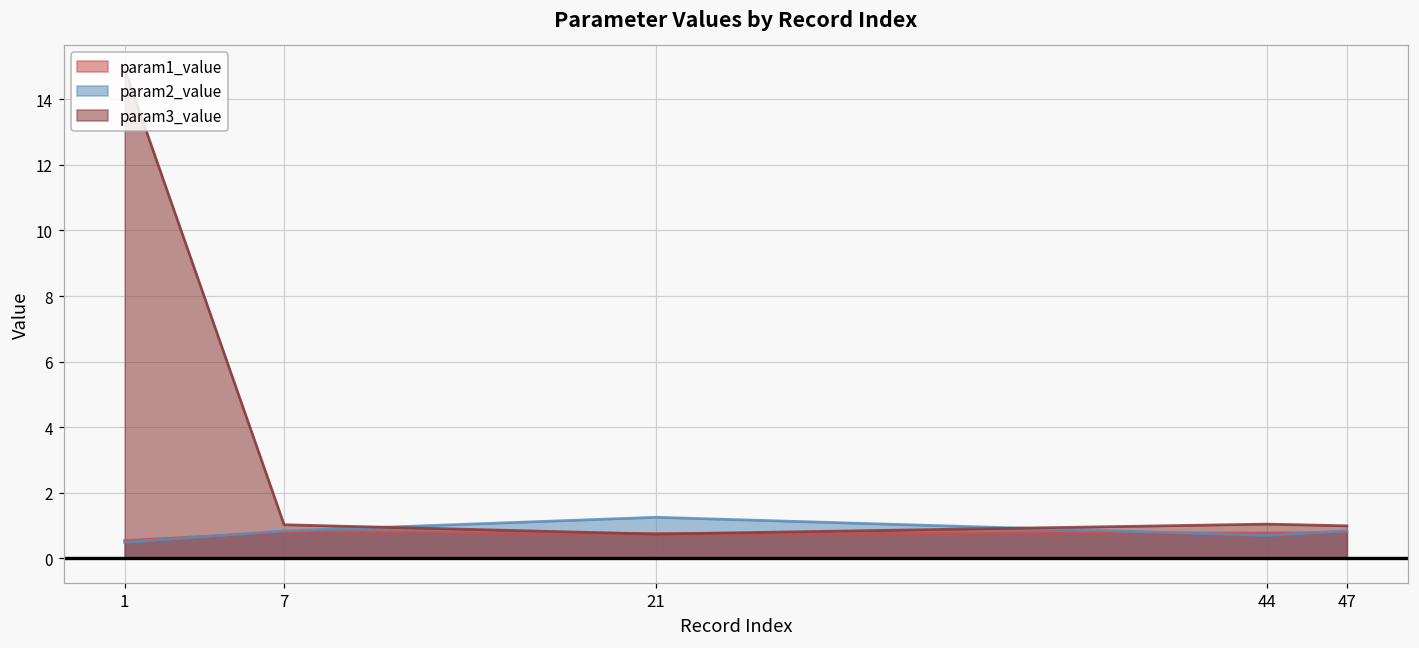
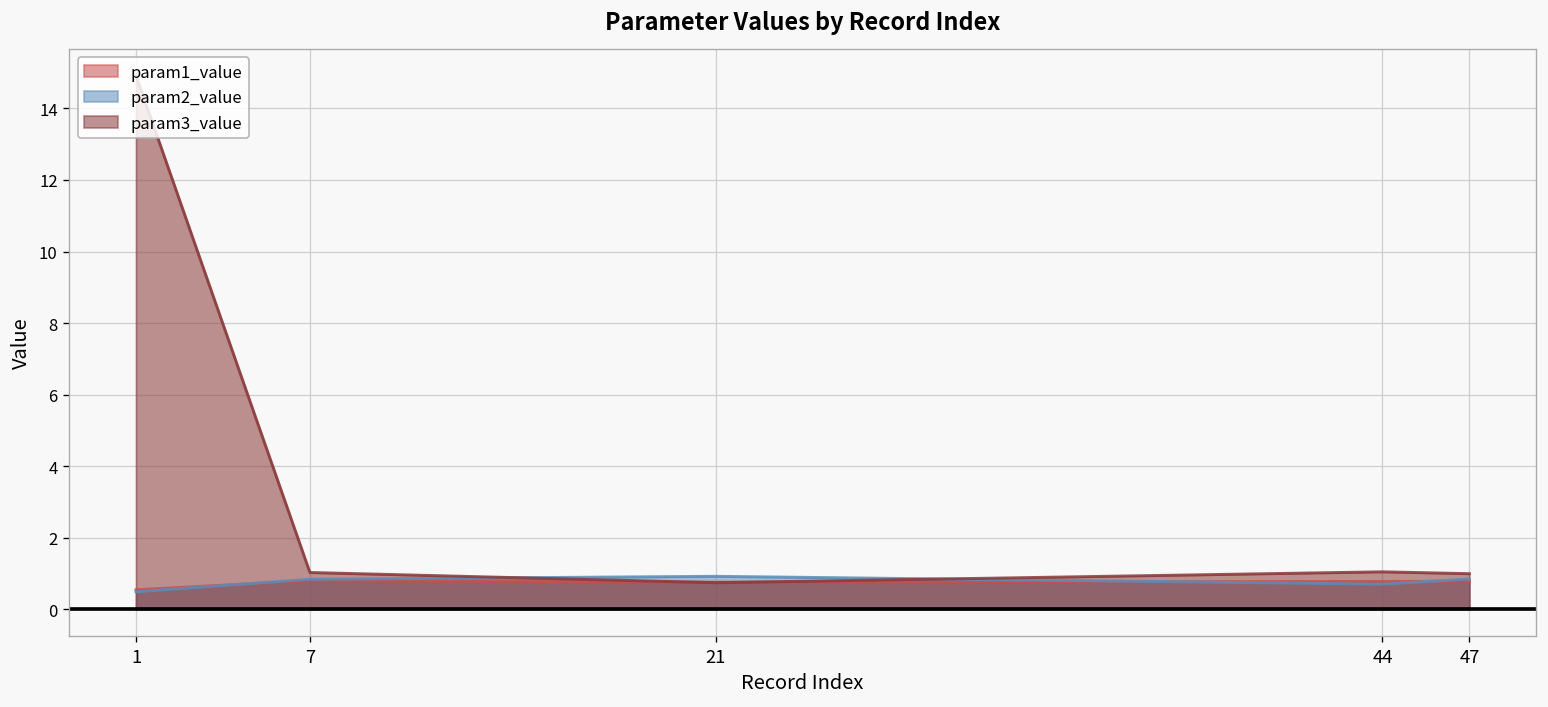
param2_value, 21: 1.3 -> 0.9
